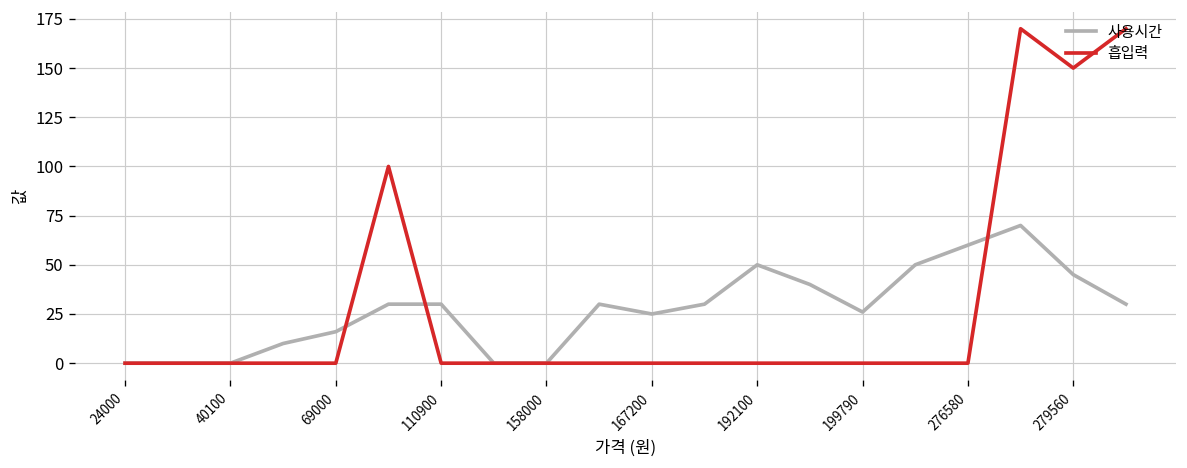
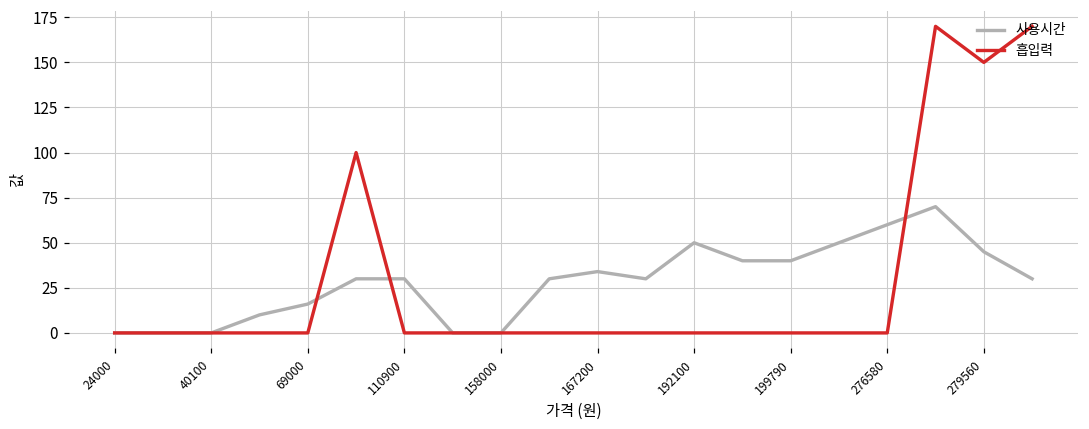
사용시간, 167200: 25 -> 34
사용시간, 199790: 26 -> 40
